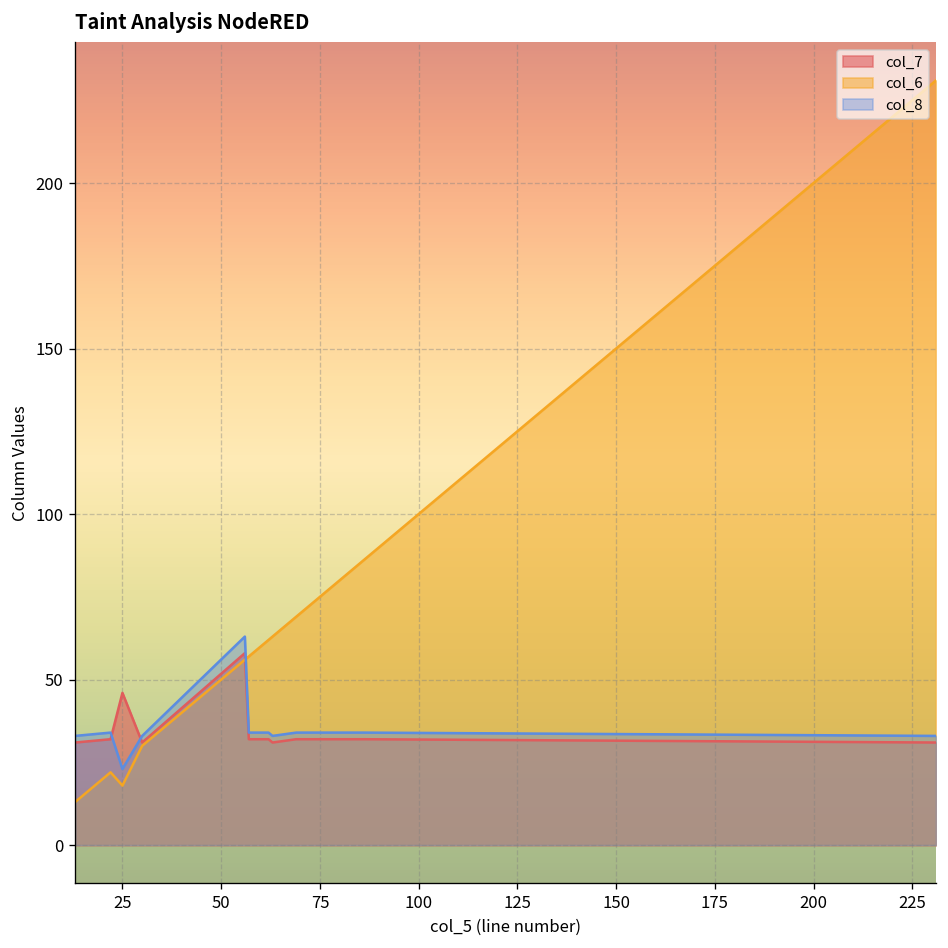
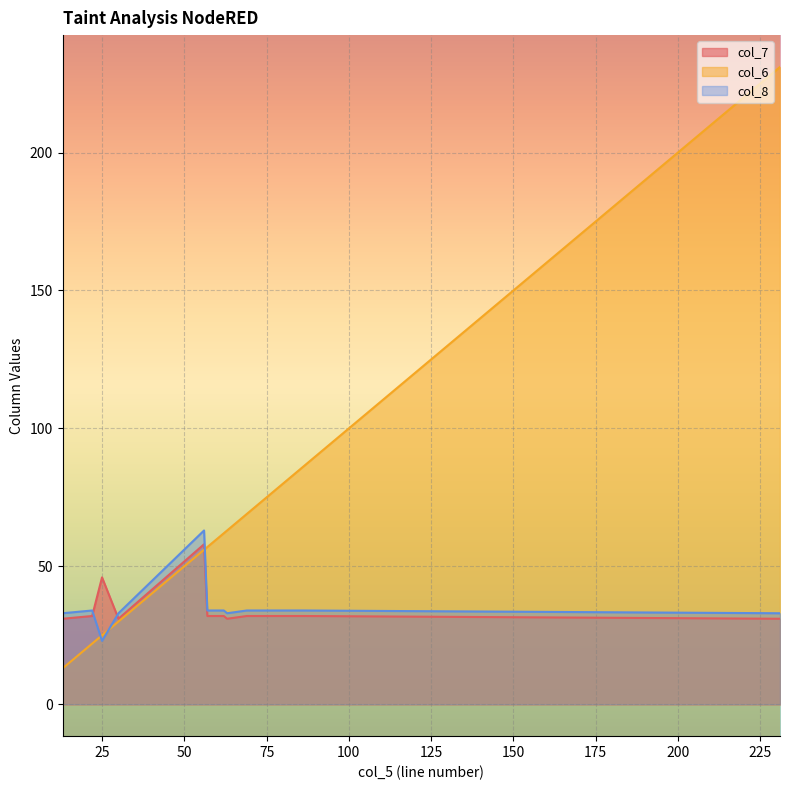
col_6, 25: 18 -> 25
